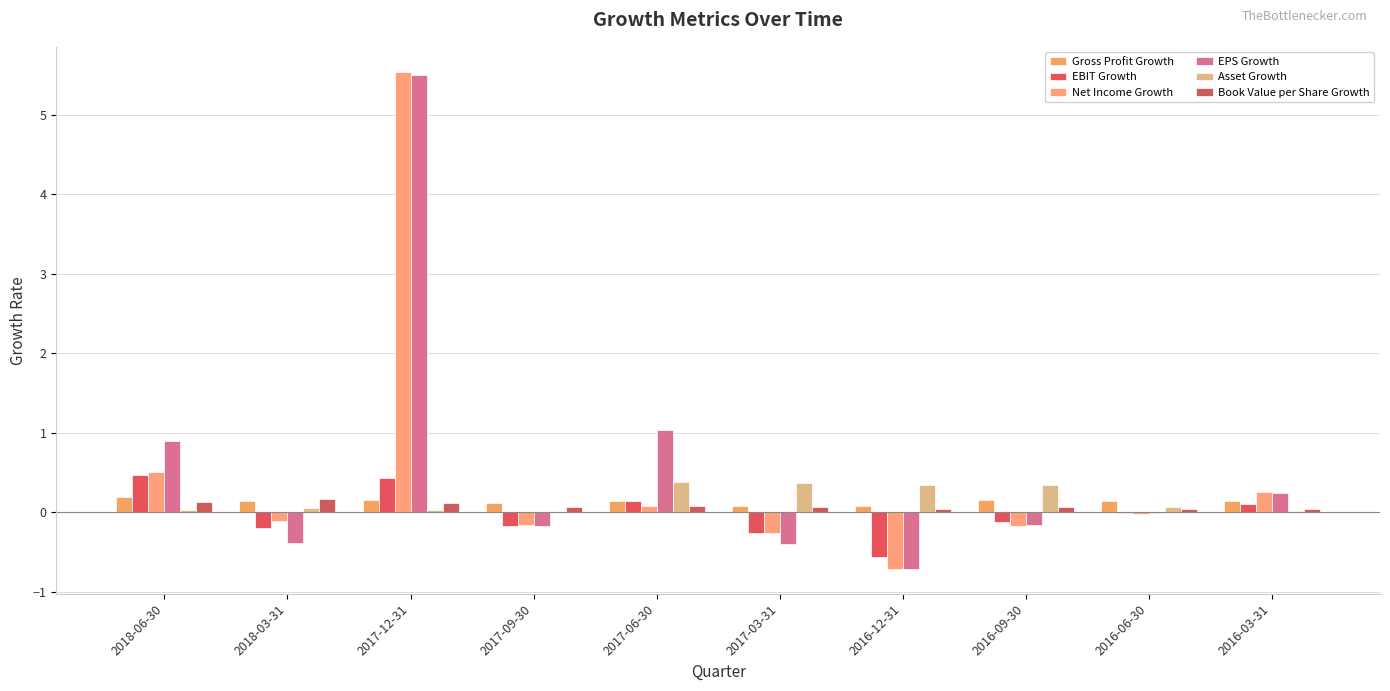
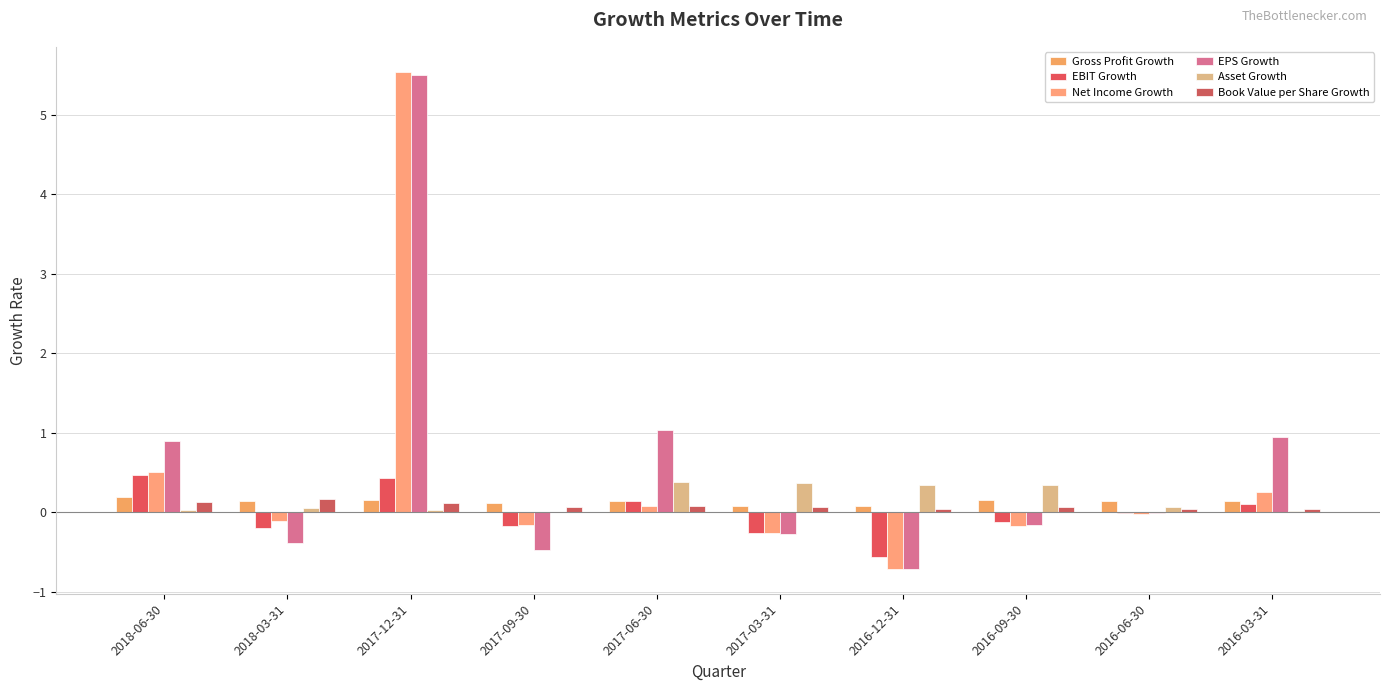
EPS Growth, 2017-09-30: -0.2 -> -0.5
EPS Growth, 2017-03-31: -0.4 -> -0.3
EPS Growth, 2016-03-31: 0.2 -> 0.9
